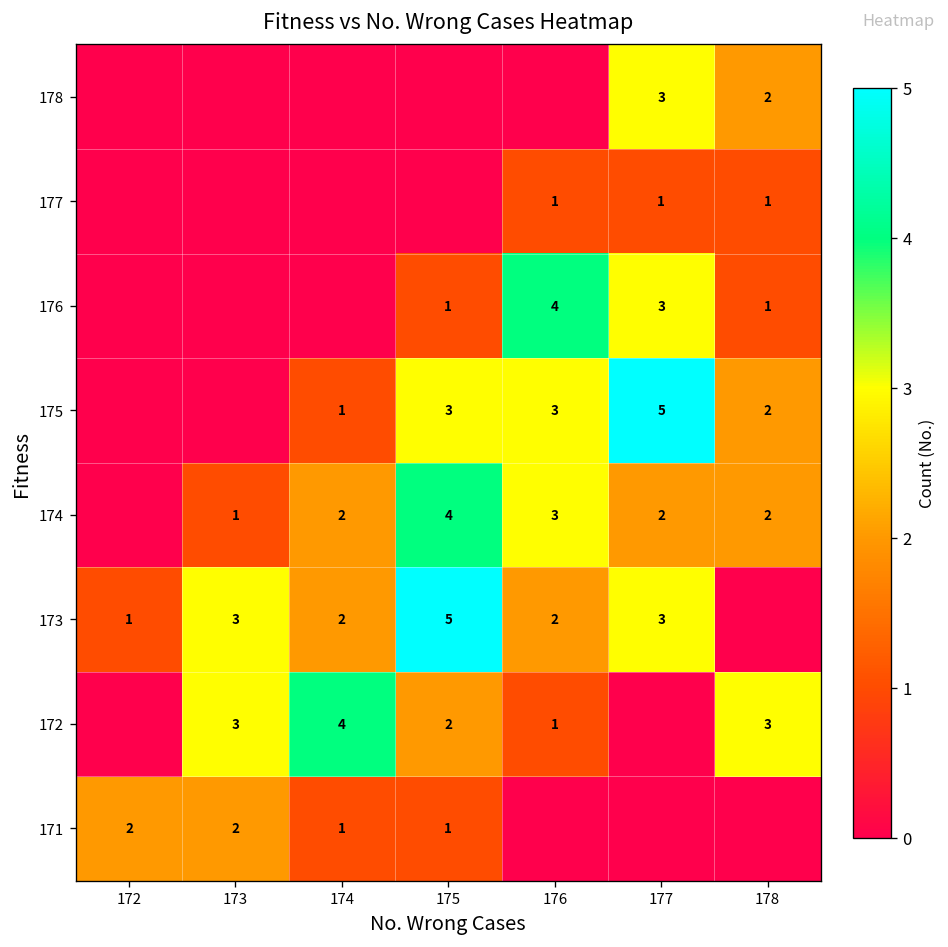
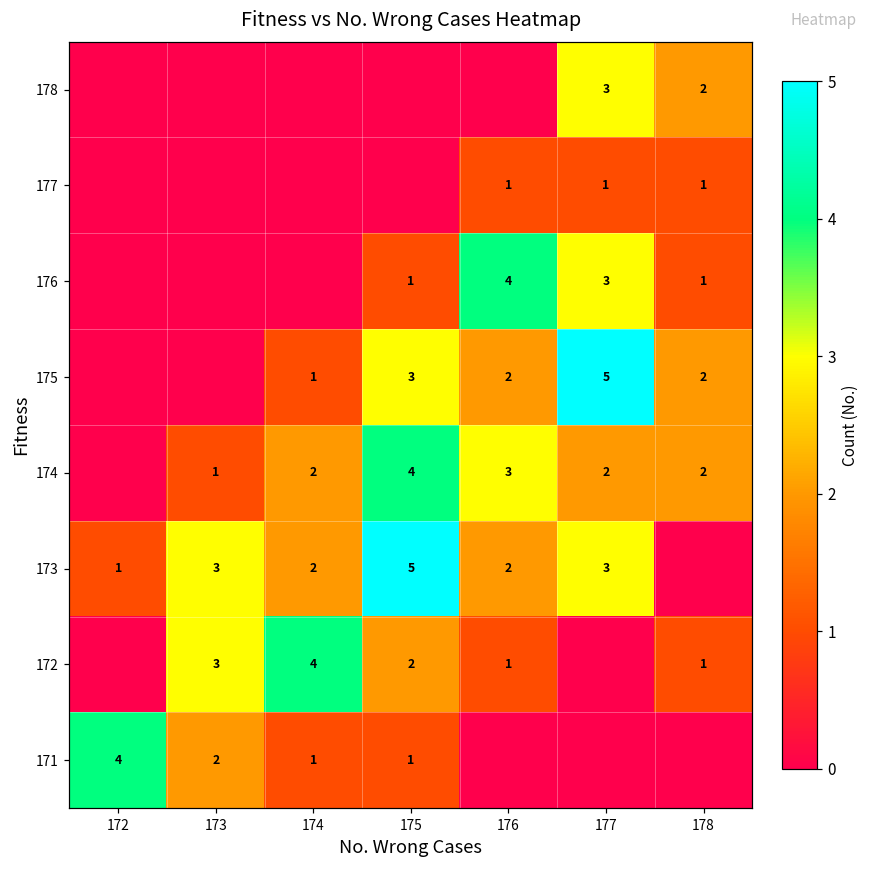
175, 176: 3 -> 2
172, 178: 3 -> 1
171, 172: 2 -> 4
